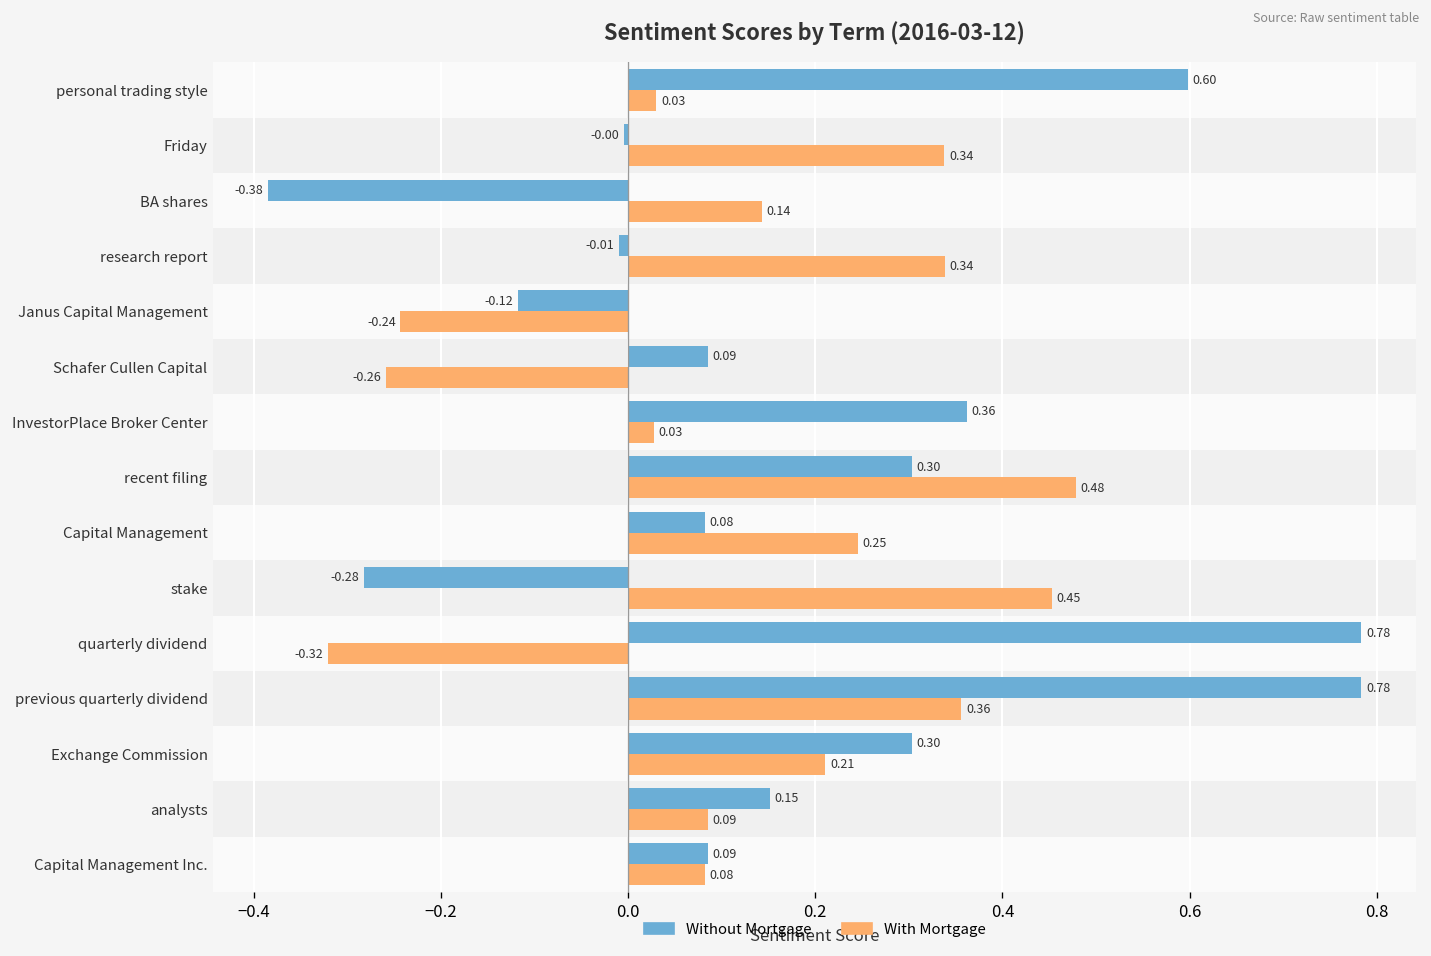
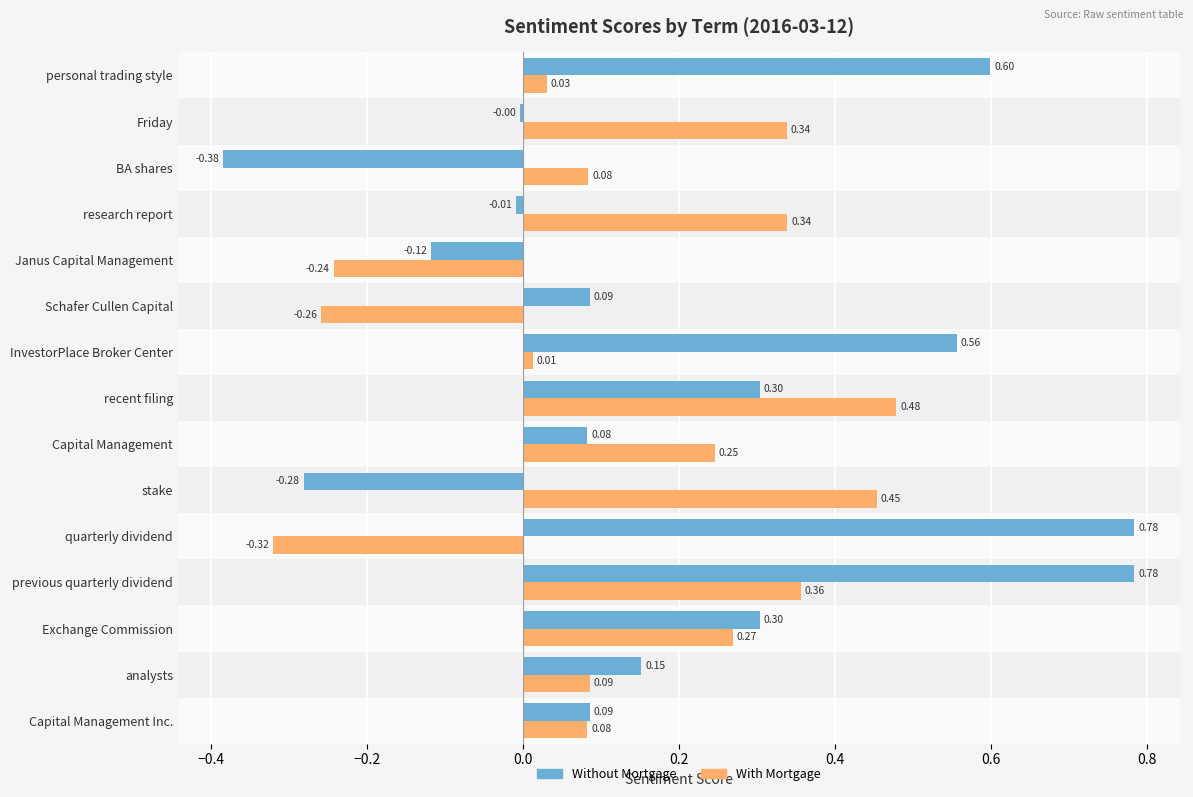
With Mortgage, BA shares: 0.14 -> 0.08
Without Mortgage, InvestorPlace Broker Center: 0.36 -> 0.56
With Mortgage, InvestorPlace Broker Center: 0.03 -> 0.01
With Mortgage, Exchange Commission: 0.21 -> 0.27
